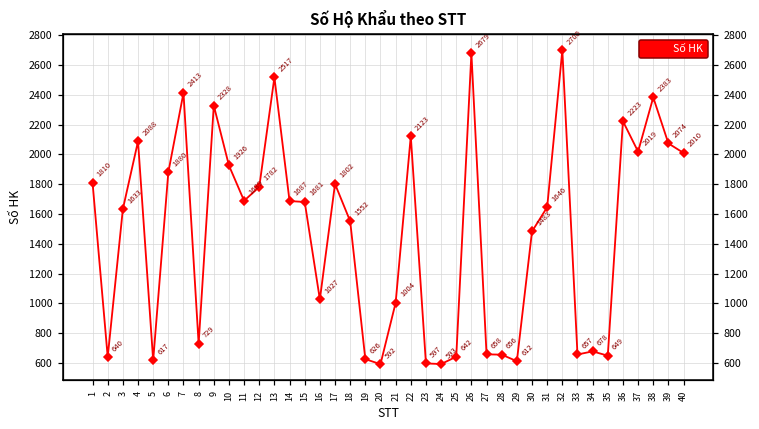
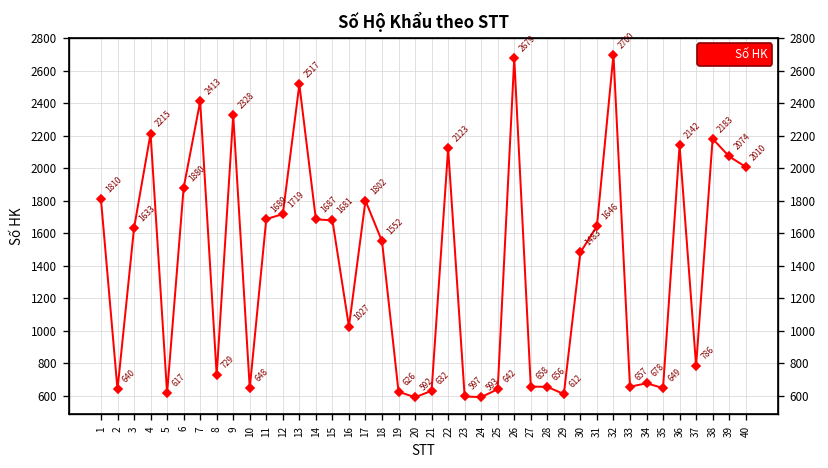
4: 2088 -> 2215
10: 1926 -> 648
12: 1782 -> 1719
21: 1004 -> 632
36: 2223 -> 2142
37: 2019 -> 786
38: 2383 -> 2183
